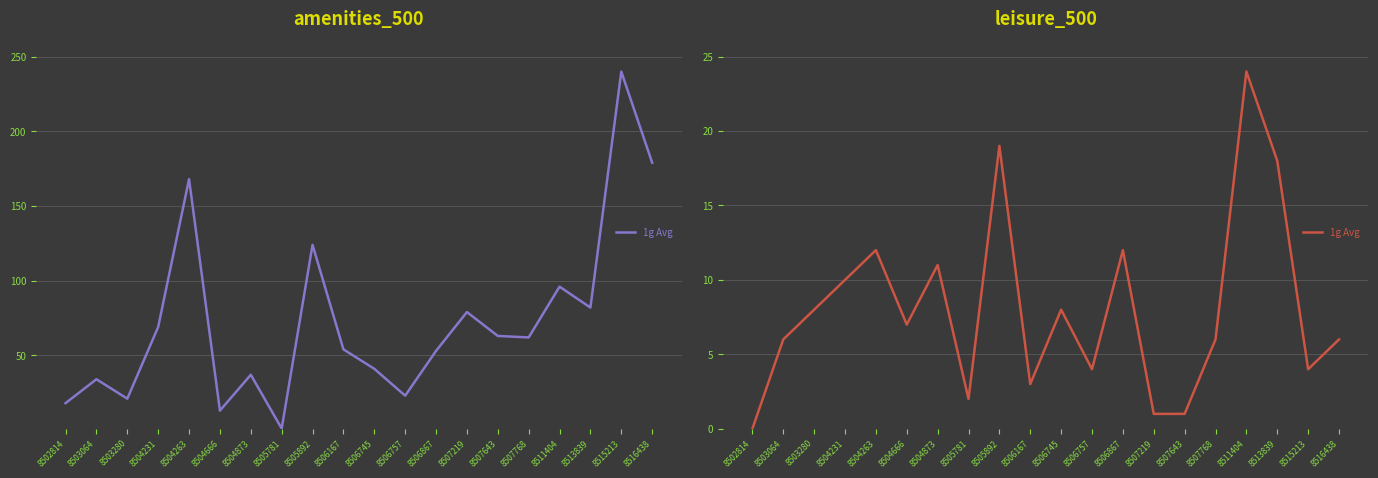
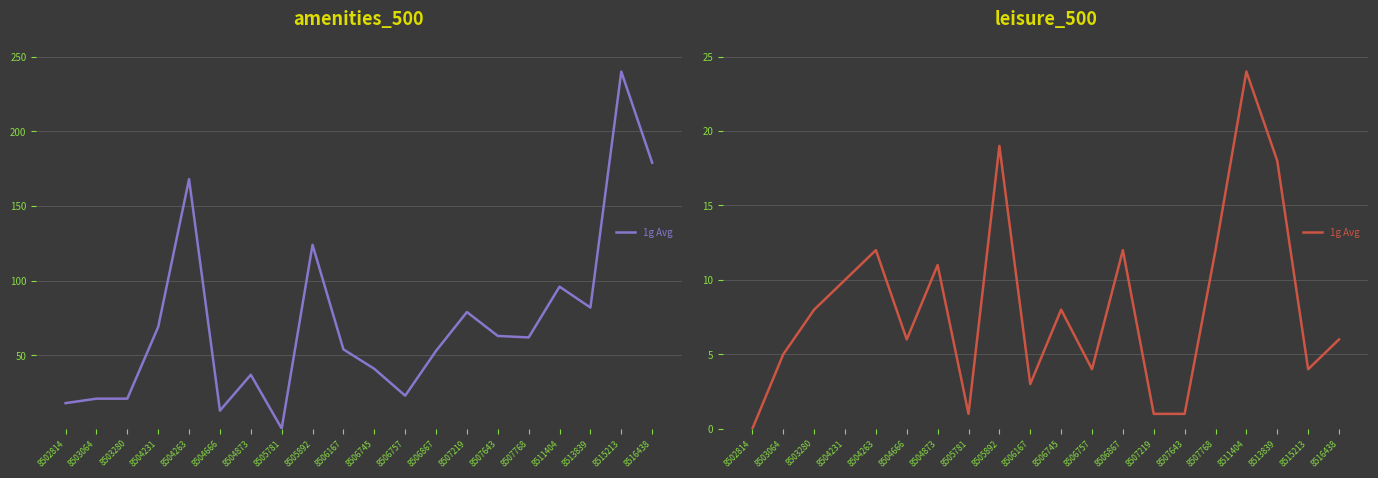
amenities_500, 8503064: 34 -> 21
leisure_500, 8503064: 6 -> 5
leisure_500, 8504666: 7 -> 6
leisure_500, 8505781: 2 -> 1
leisure_500, 8507768: 6 -> 12
